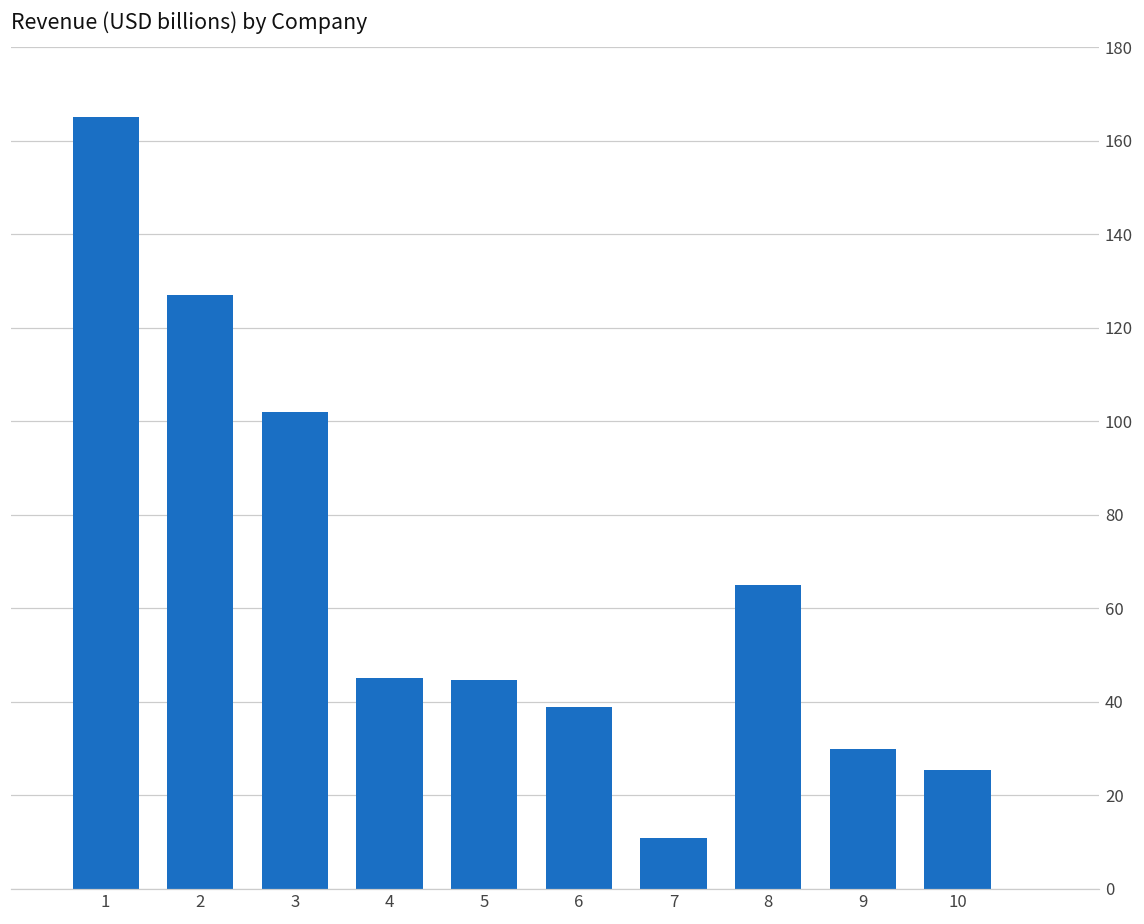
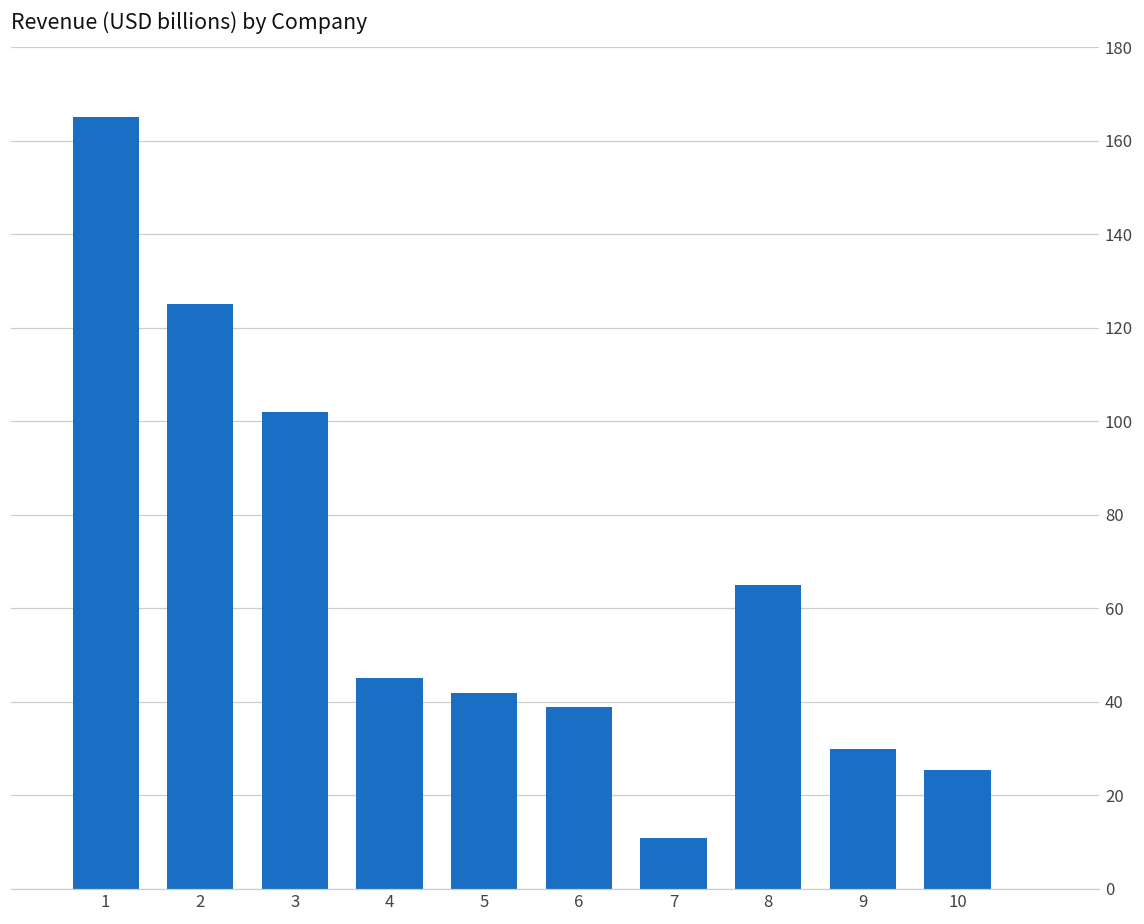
2: 127 -> 125
5: 45 -> 42
